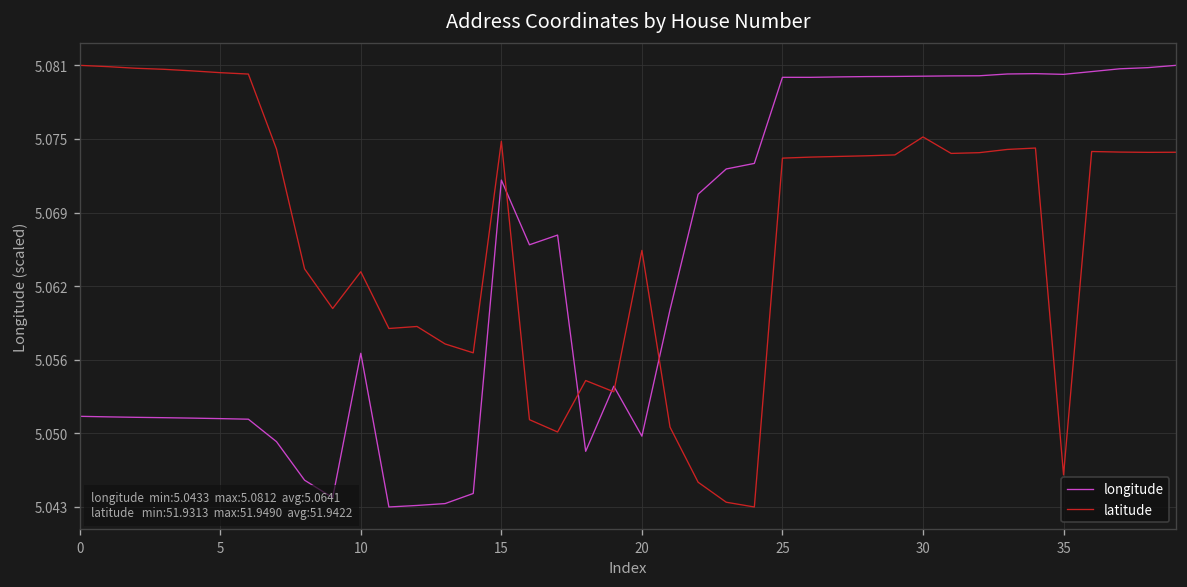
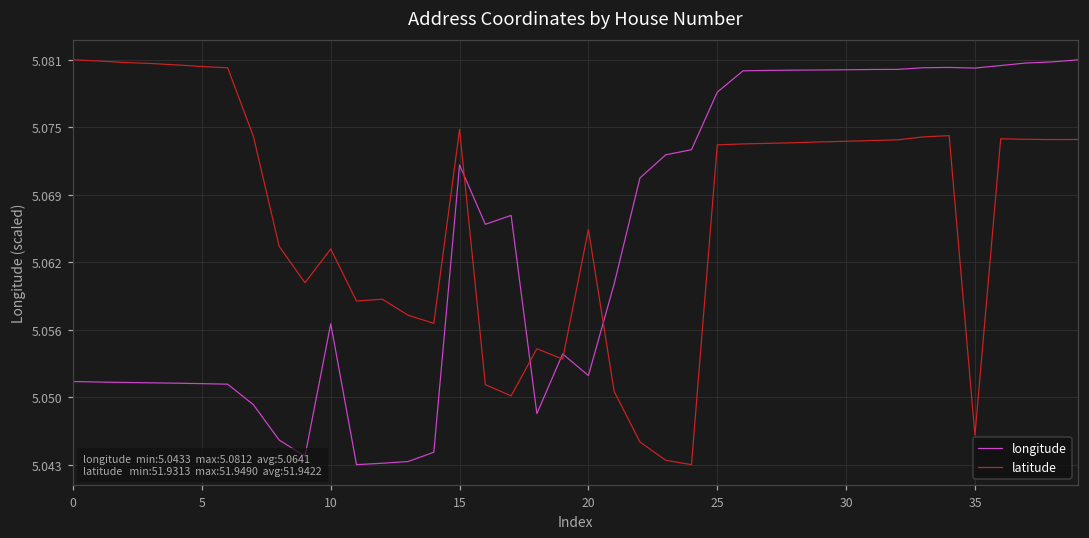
longitude, 20: 5.049 -> 5.052
longitude, 25: 5.080 -> 5.078
latitude, 30: 5.075 -> 5.074
